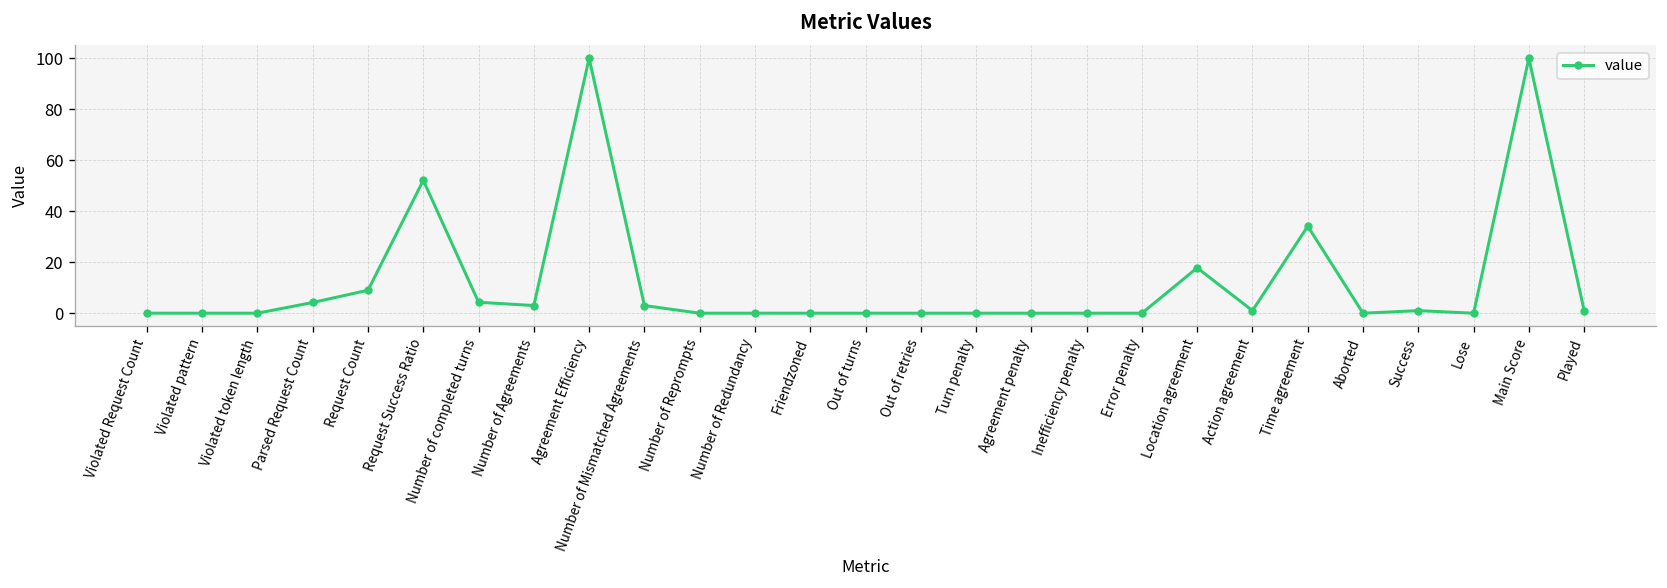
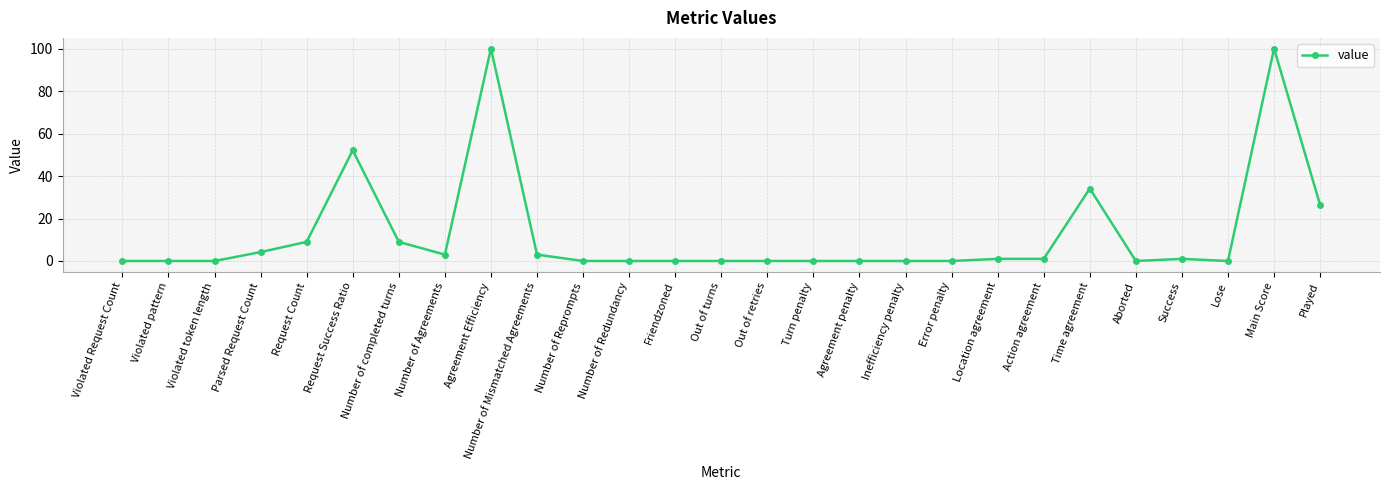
Number of completed turns: 4 -> 9
Location agreement: 18 -> 1
Played: 1 -> 26
